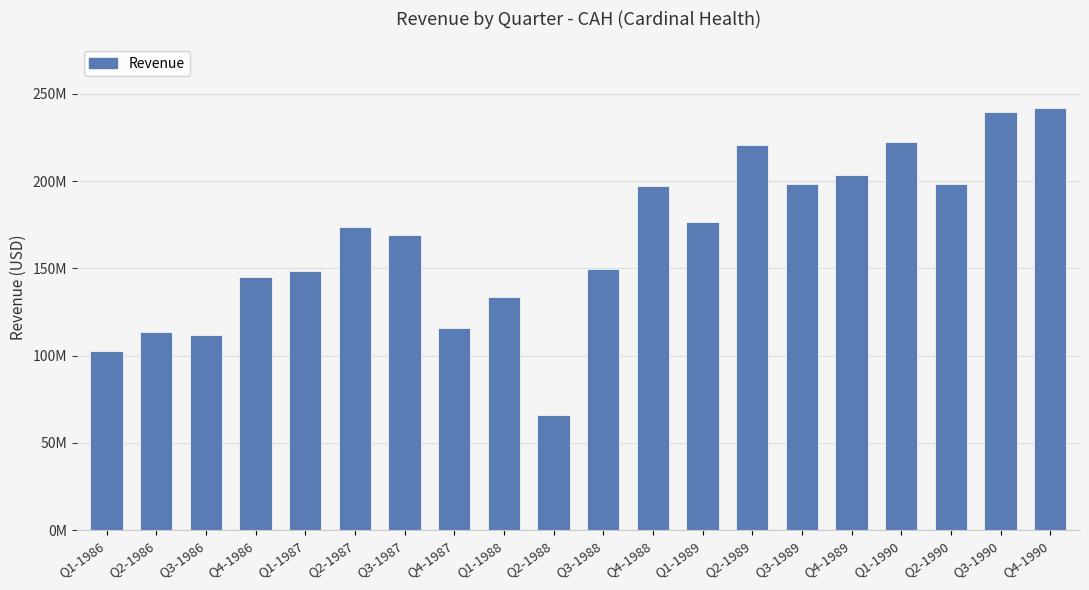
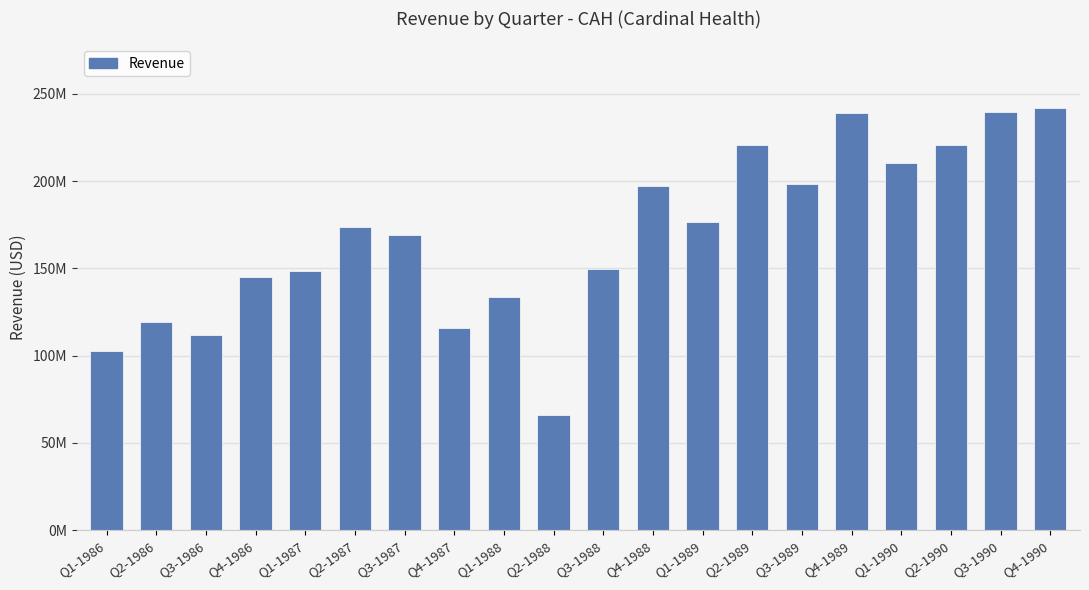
Q2-1986: 114000000 -> 120000000
Q4-1989: 203000000 -> 239000000
Q1-1990: 222000000 -> 210000000
Q2-1990: 198000000 -> 221000000
